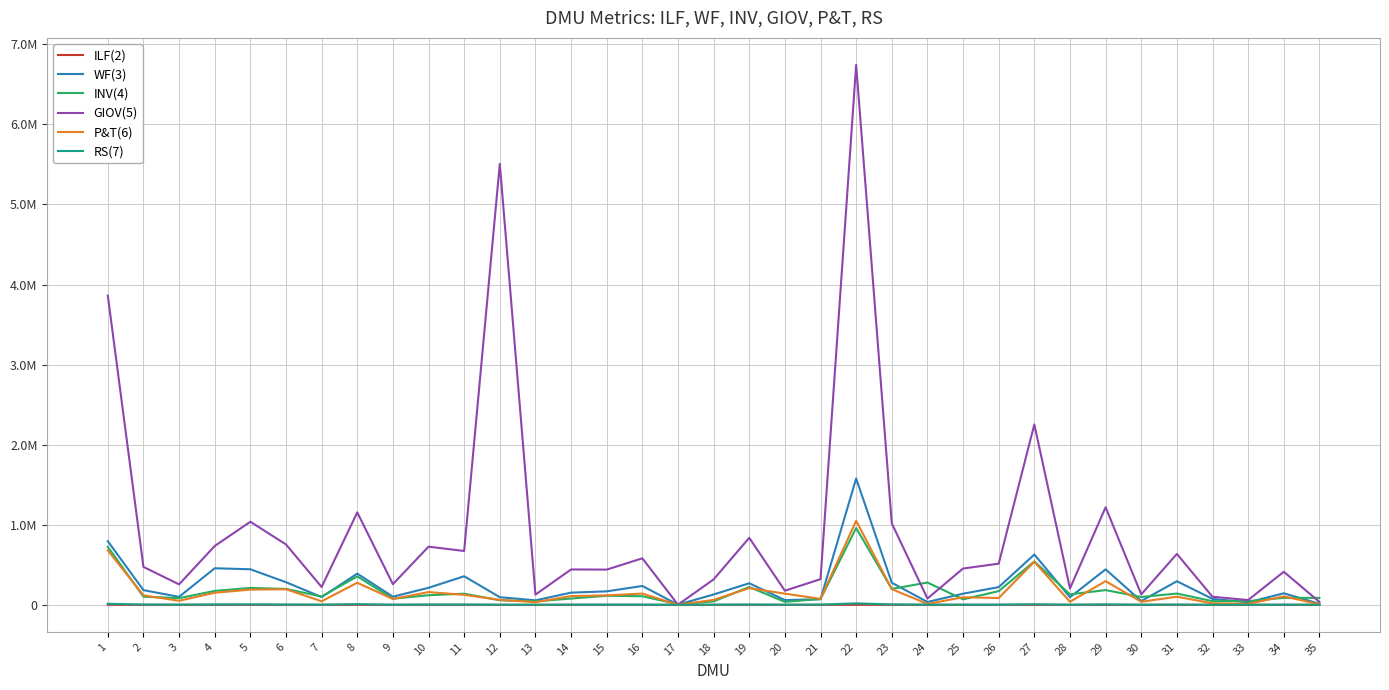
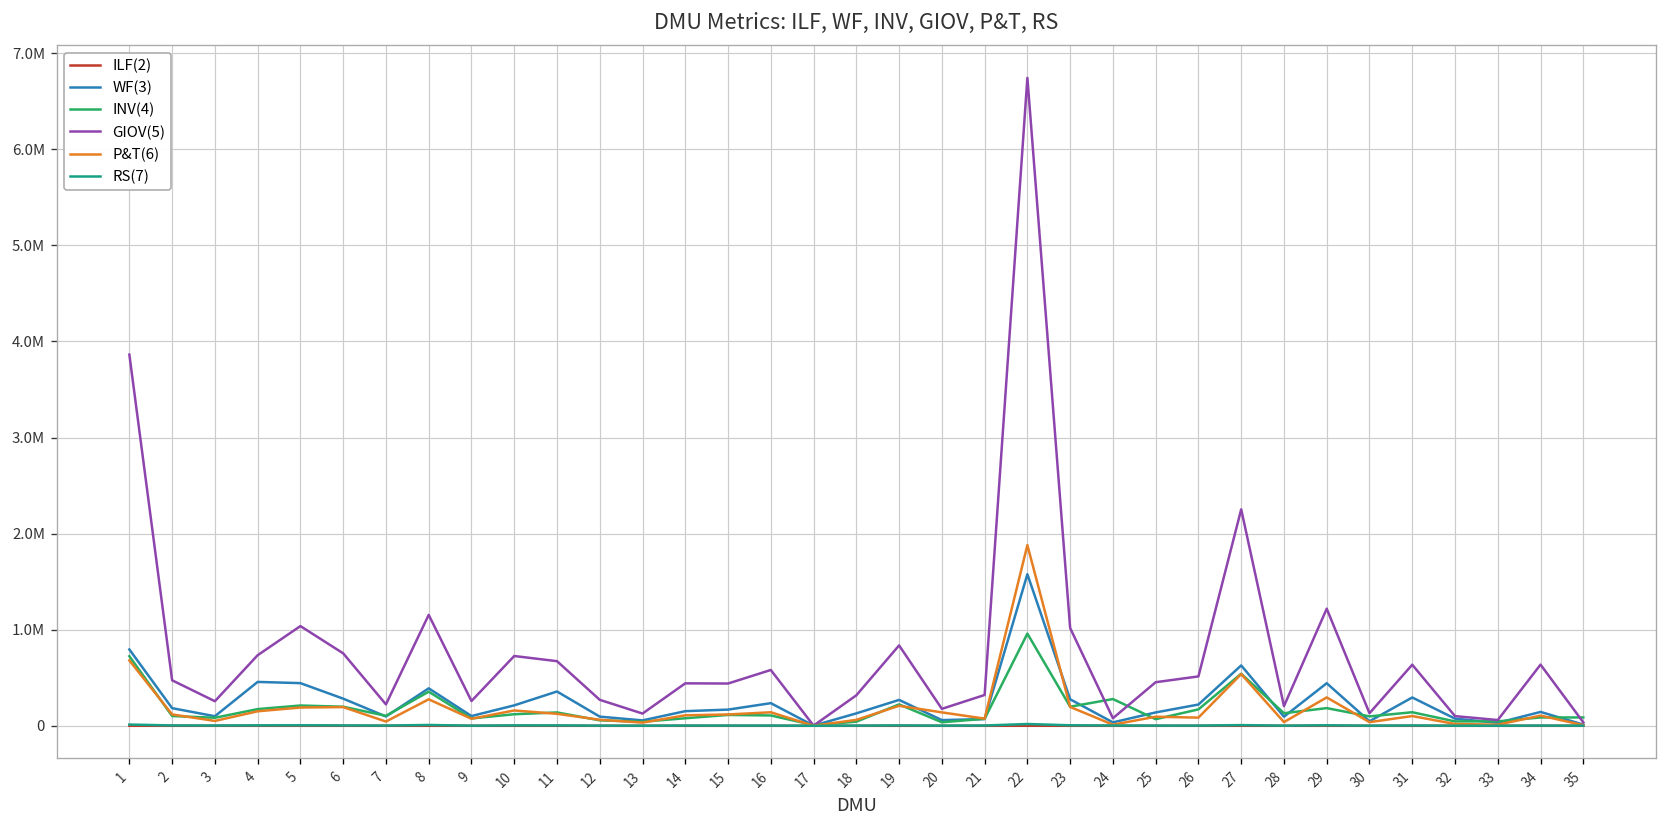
GIOV(5), 12: 5500000 -> 300000
P&T(6), 22: 1000000 -> 1900000
GIOV(5), 34: 400000 -> 600000
